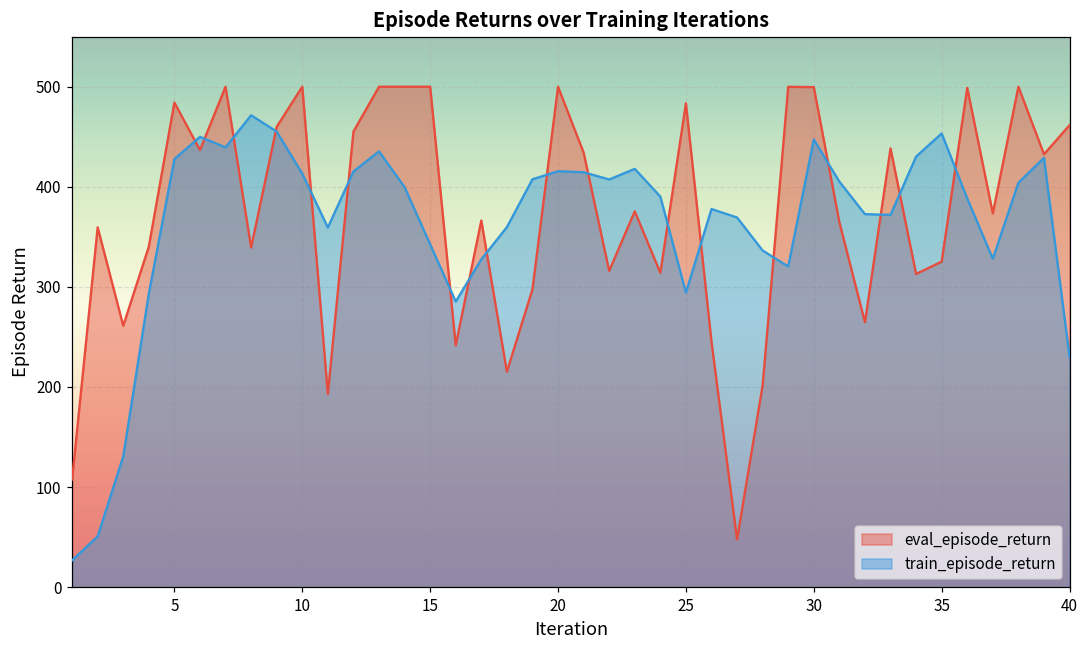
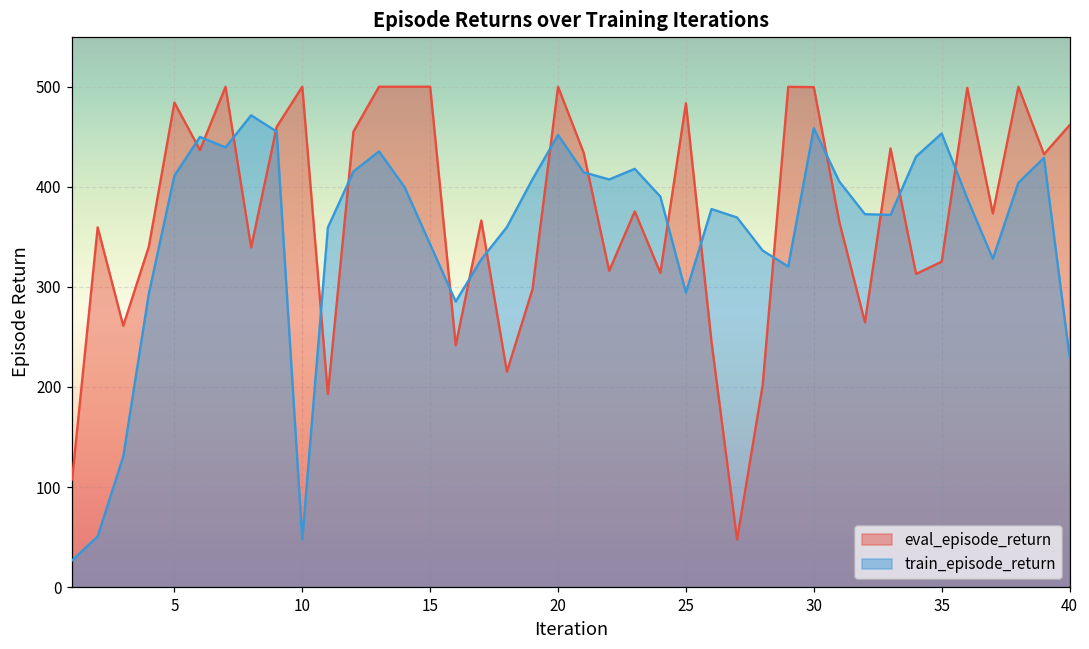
train_episode_return, 5: 430 -> 410
train_episode_return, 10: 410 -> 50
train_episode_return, 20: 420 -> 450
train_episode_return, 30: 450 -> 460
